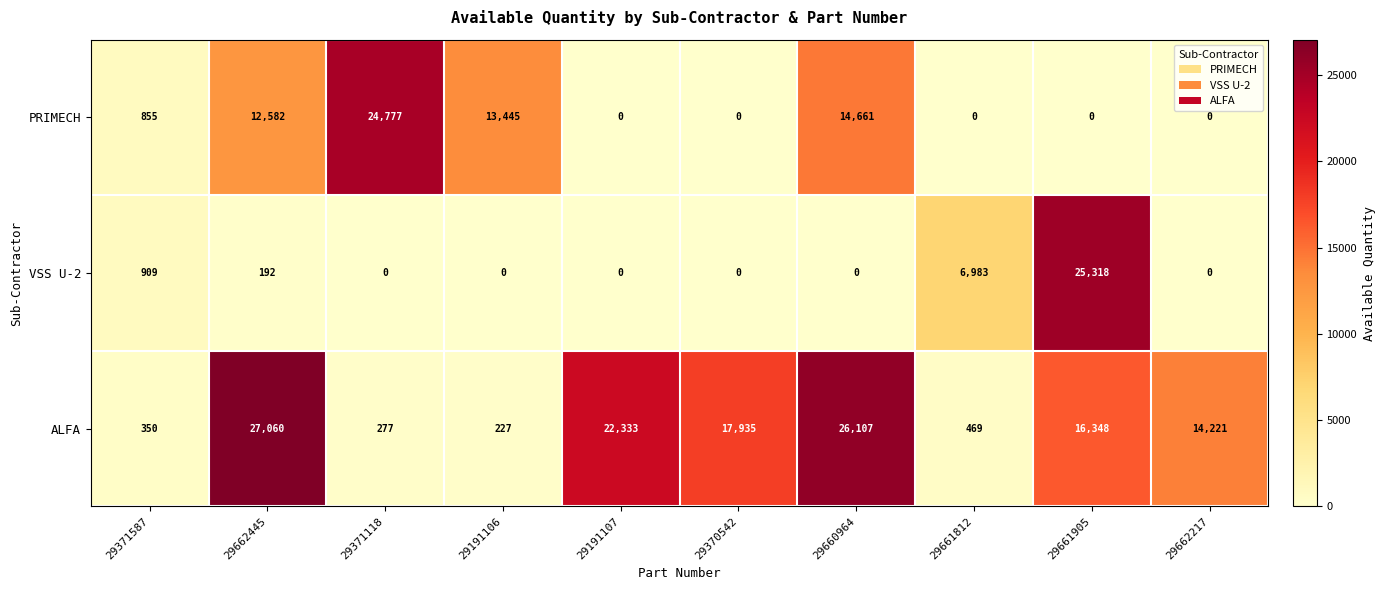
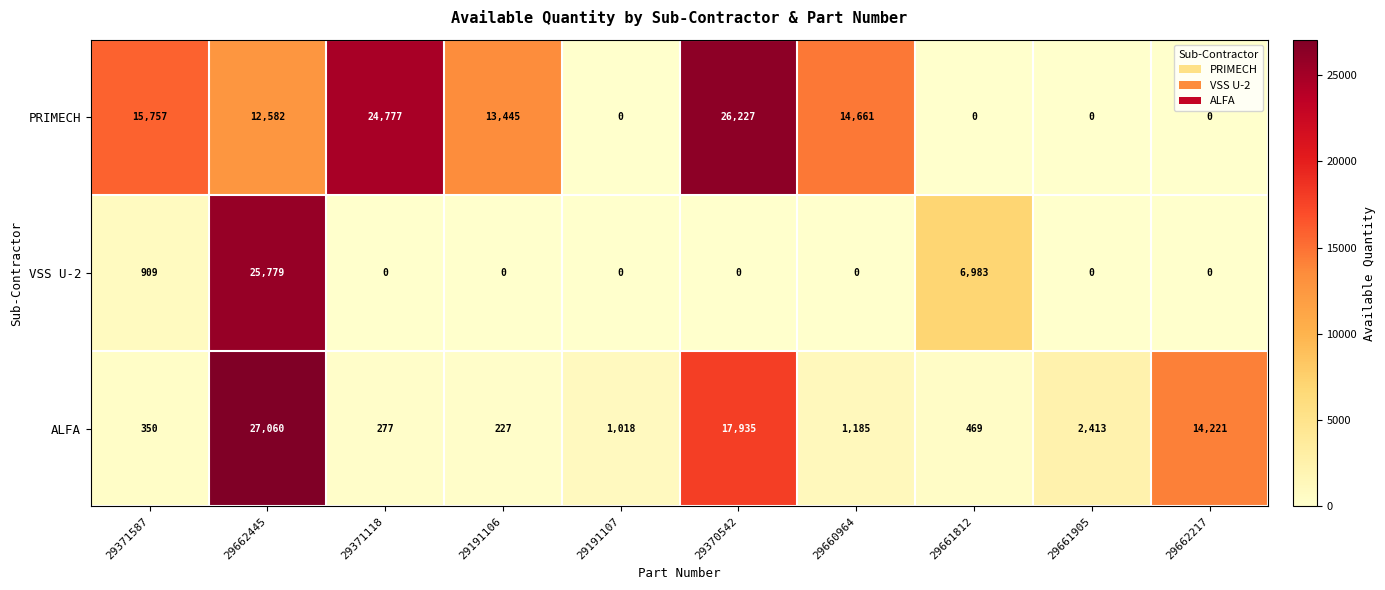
PRIMECH, 29371587: 855 -> 15,757
PRIMECH, 29370542: 0 -> 26,227
VSS U-2, 29662445: 192 -> 25,779
VSS U-2, 29661905: 25,318 -> 0
ALFA, 29191107: 22,333 -> 1,018
ALFA, 29660964: 26,107 -> 1,185
ALFA, 29661905: 16,348 -> 2,413
